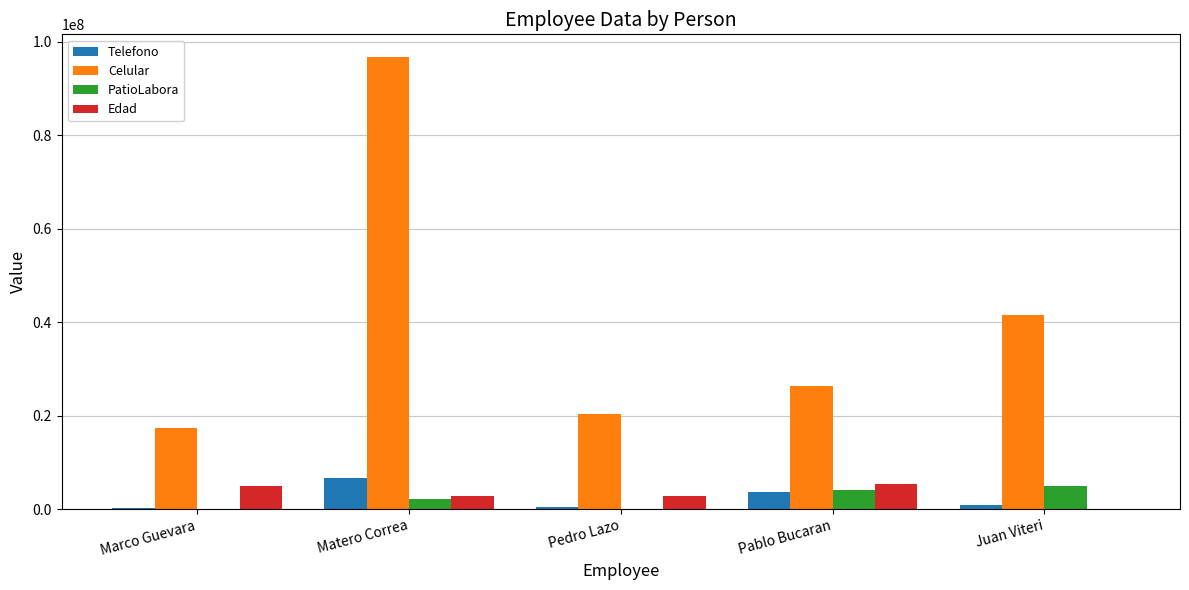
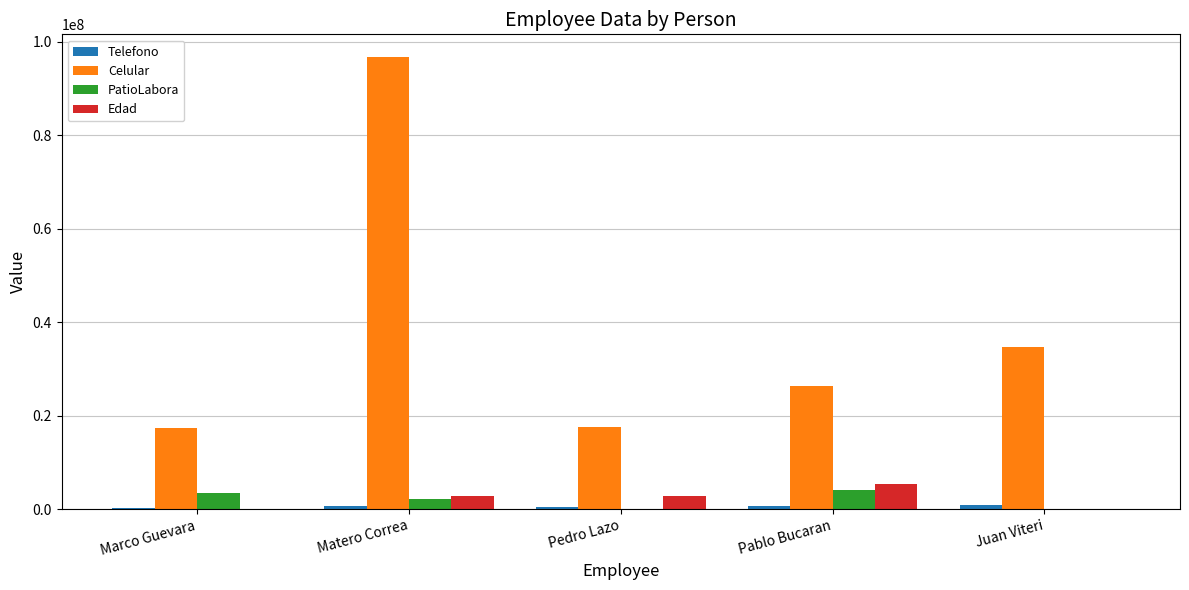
PatioLabora, Marco Guevara: 0 -> 3000000
Edad, Marco Guevara: 5000000 -> 0
Telefono, Matero Correa: 7000000 -> 1000000
Celular, Pedro Lazo: 20000000 -> 17000000
Telefono, Pablo Bucaran: 4000000 -> 1000000
Celular, Juan Viteri: 42000000 -> 35000000
PatioLabora, Juan Viteri: 5000000 -> 0
